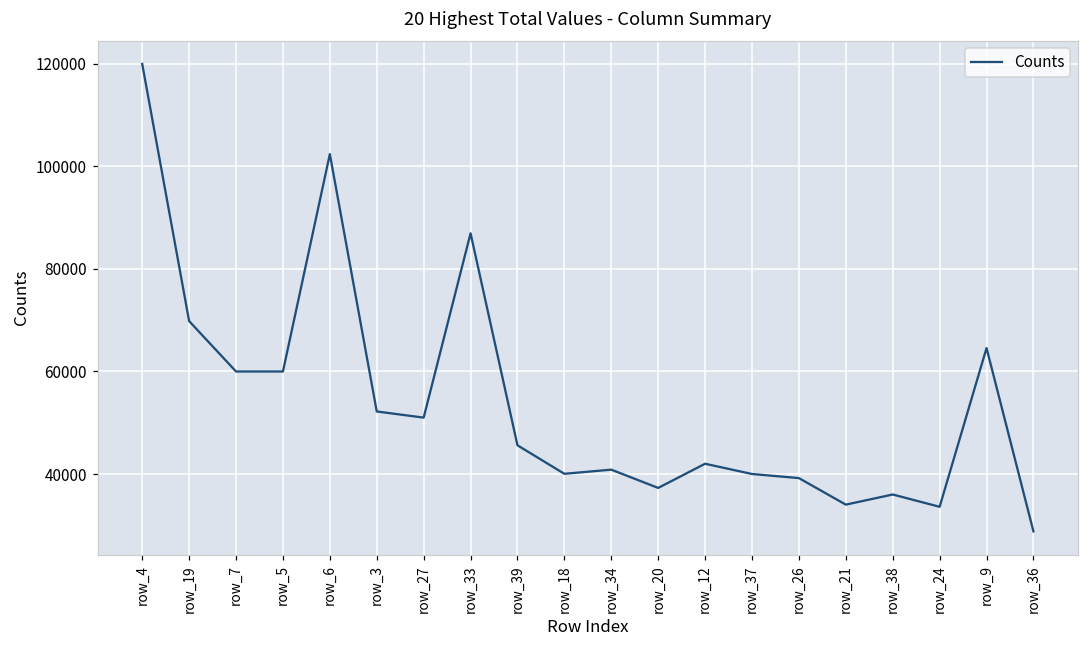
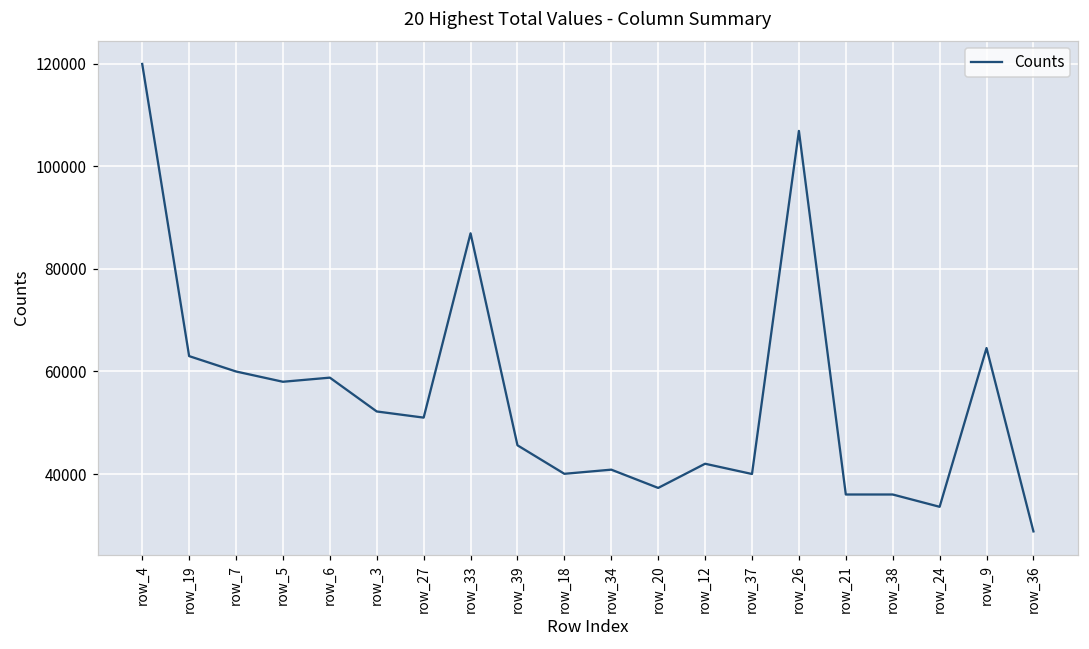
row_19: 70000 -> 63000
row_5: 60000 -> 58000
row_6: 102000 -> 59000
row_26: 39000 -> 107000
row_21: 34000 -> 36000
